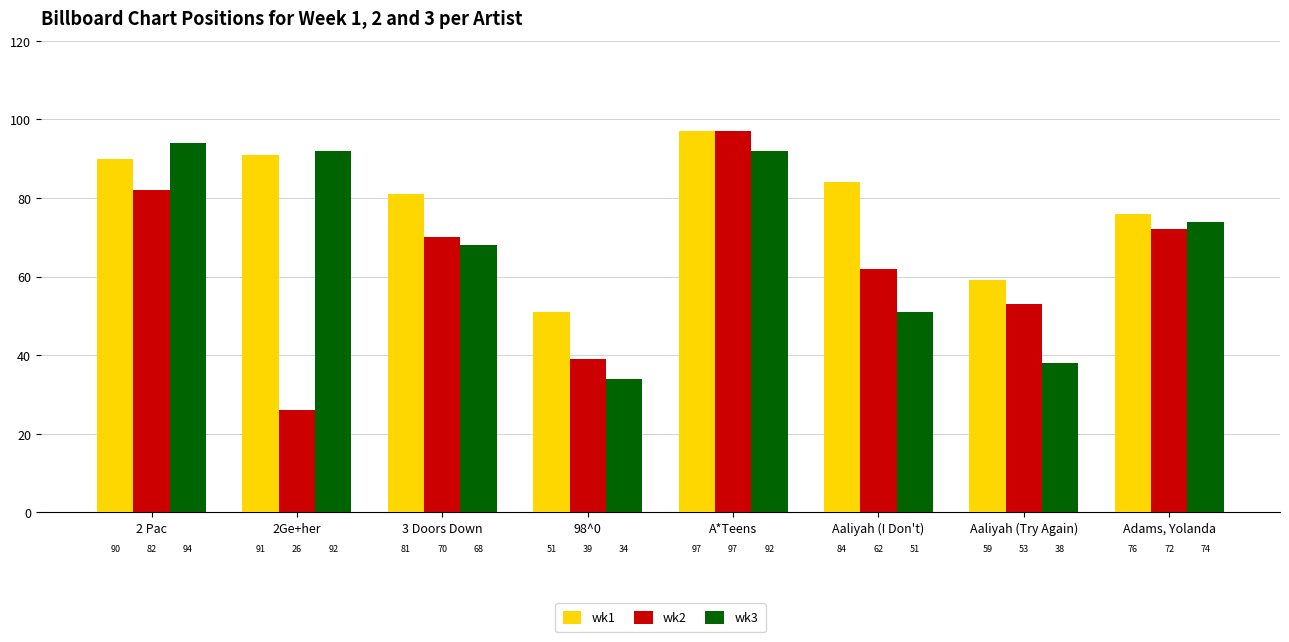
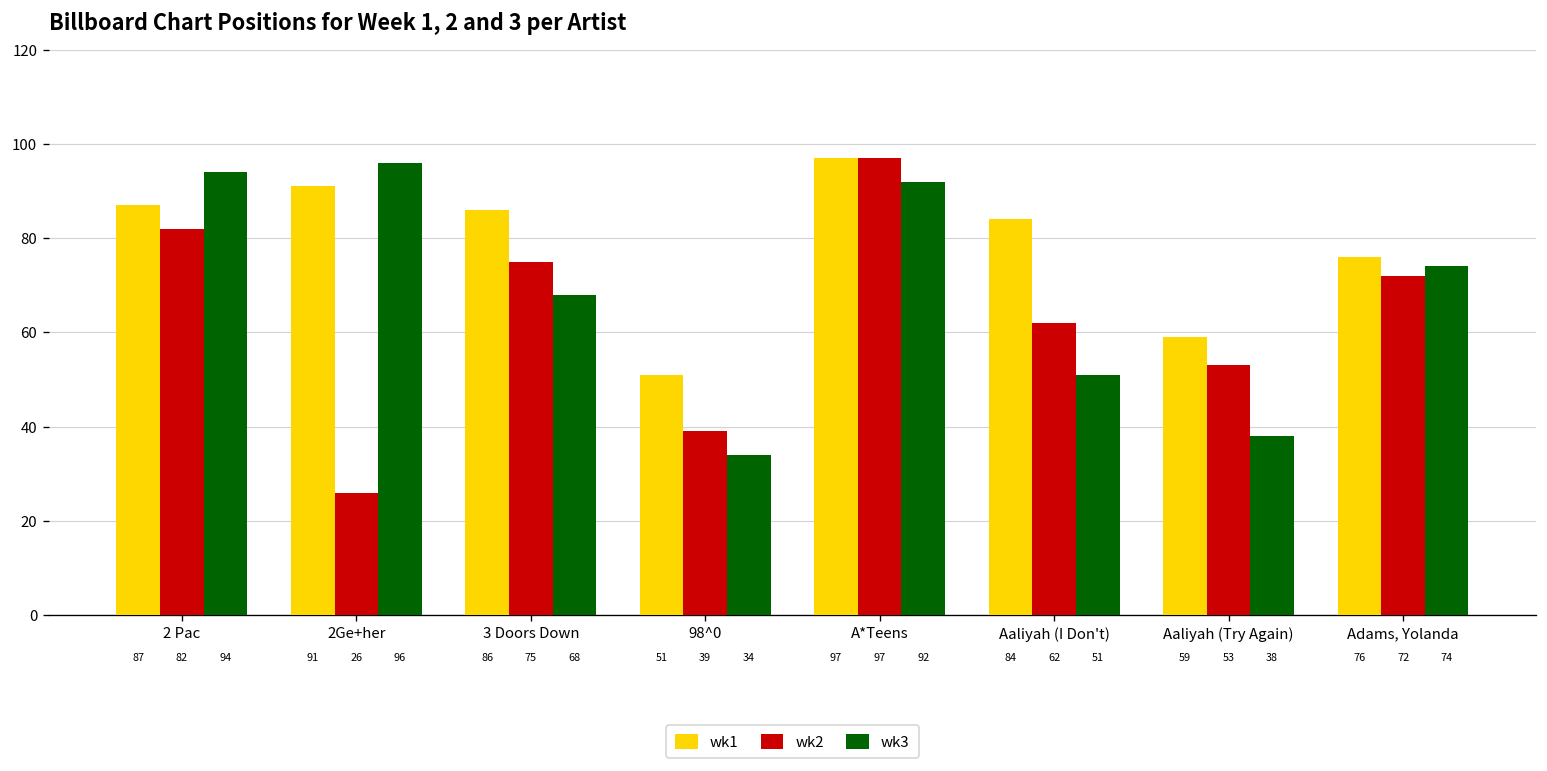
wk1, 2 Pac: 90 -> 87
wk3, 2Ge+her: 92 -> 96
wk1, 3 Doors Down: 81 -> 86
wk2, 3 Doors Down: 70 -> 75
